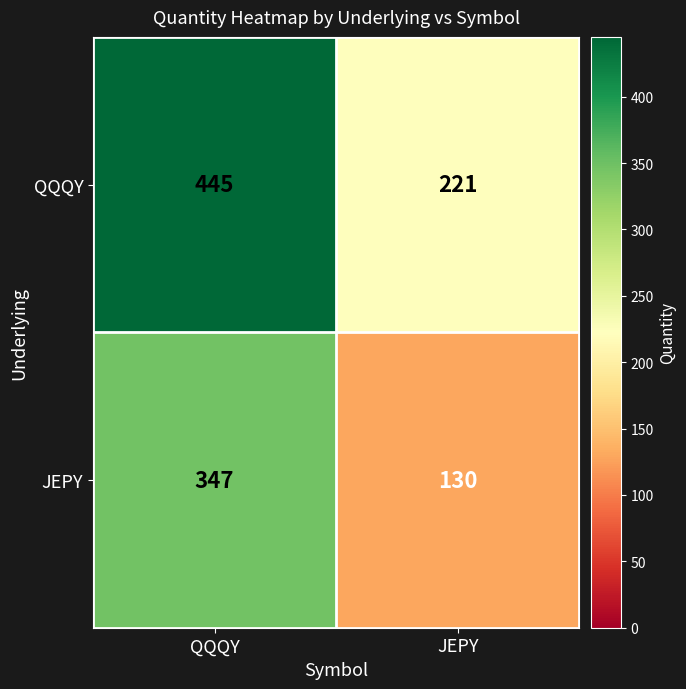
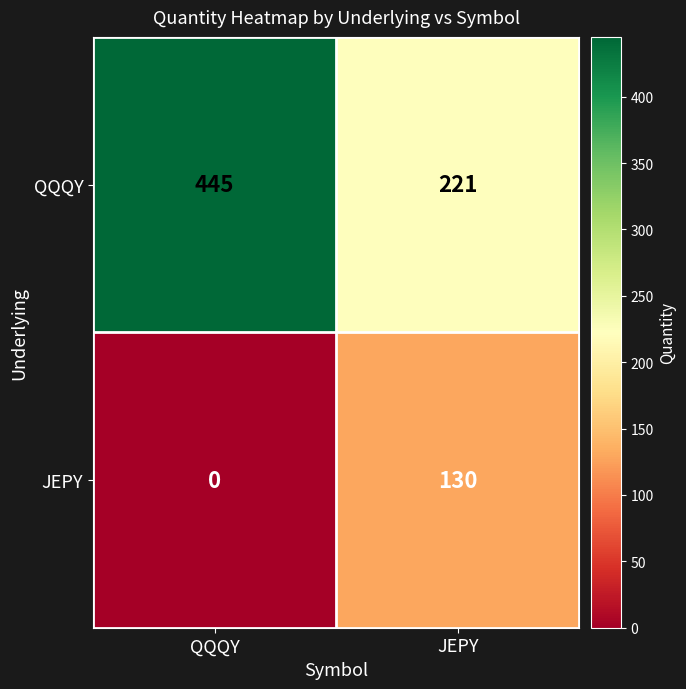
JEPY, QQQY: 347 -> 0
